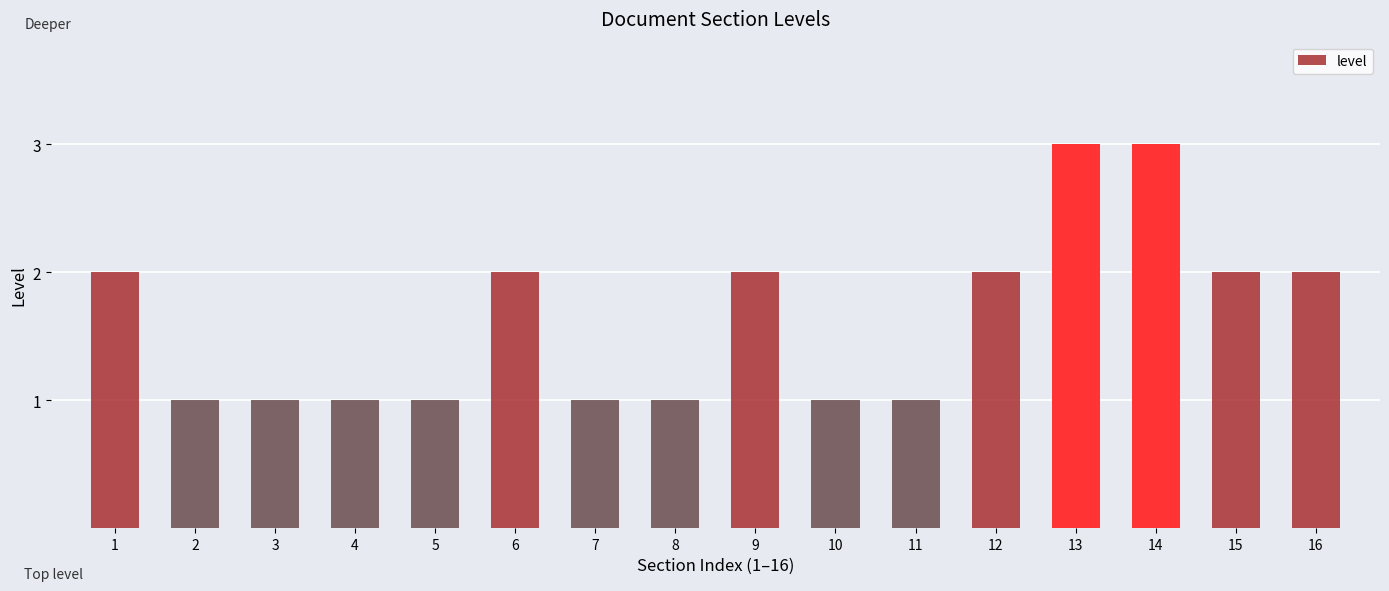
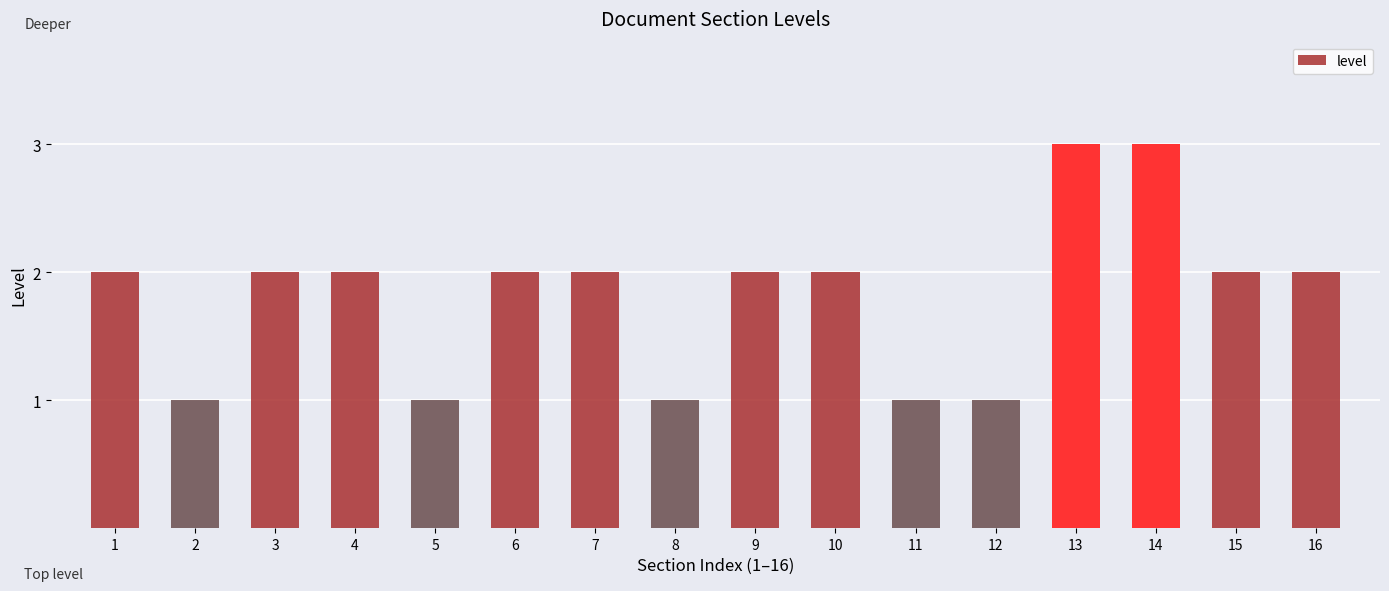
3: 1 -> 2
4: 1 -> 2
7: 1 -> 2
10: 1 -> 2
12: 2 -> 1
